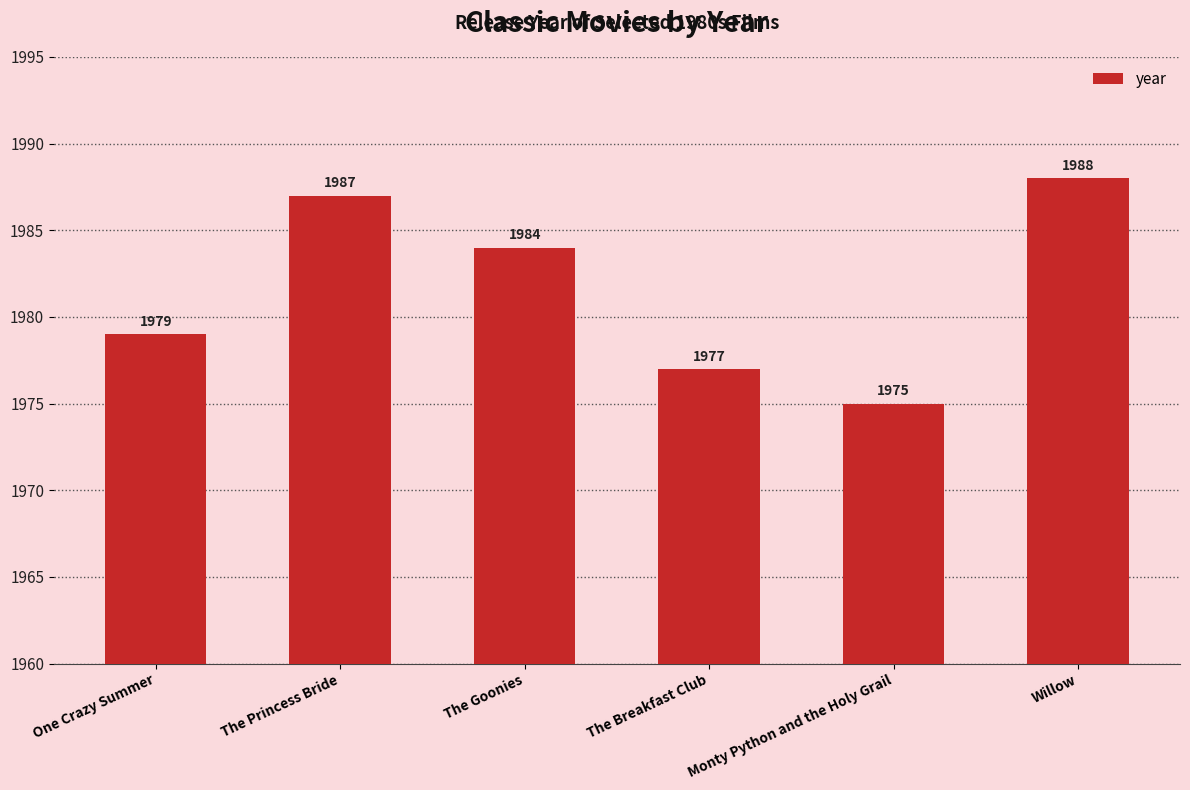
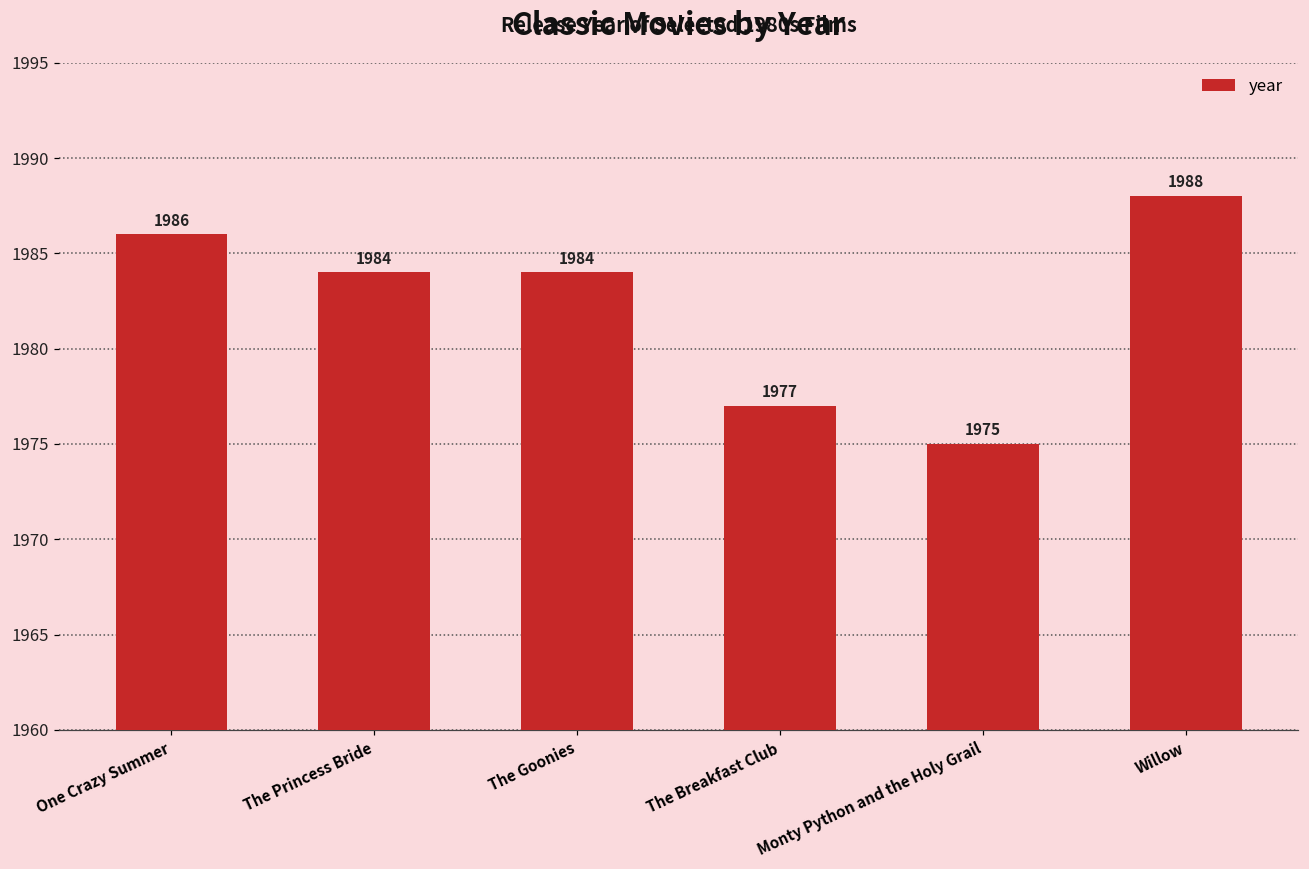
One Crazy Summer: 1979 -> 1986
The Princess Bride: 1987 -> 1984
